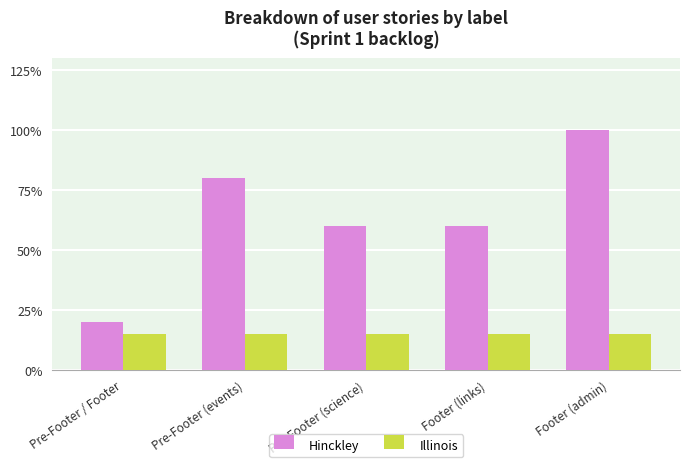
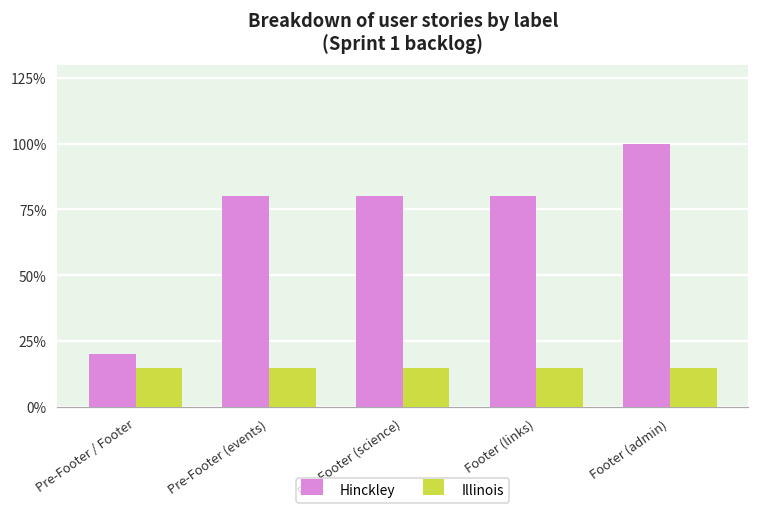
Hinckley, Pre-Footer (science): 60% -> 80%
Hinckley, Footer (links): 60% -> 80%
